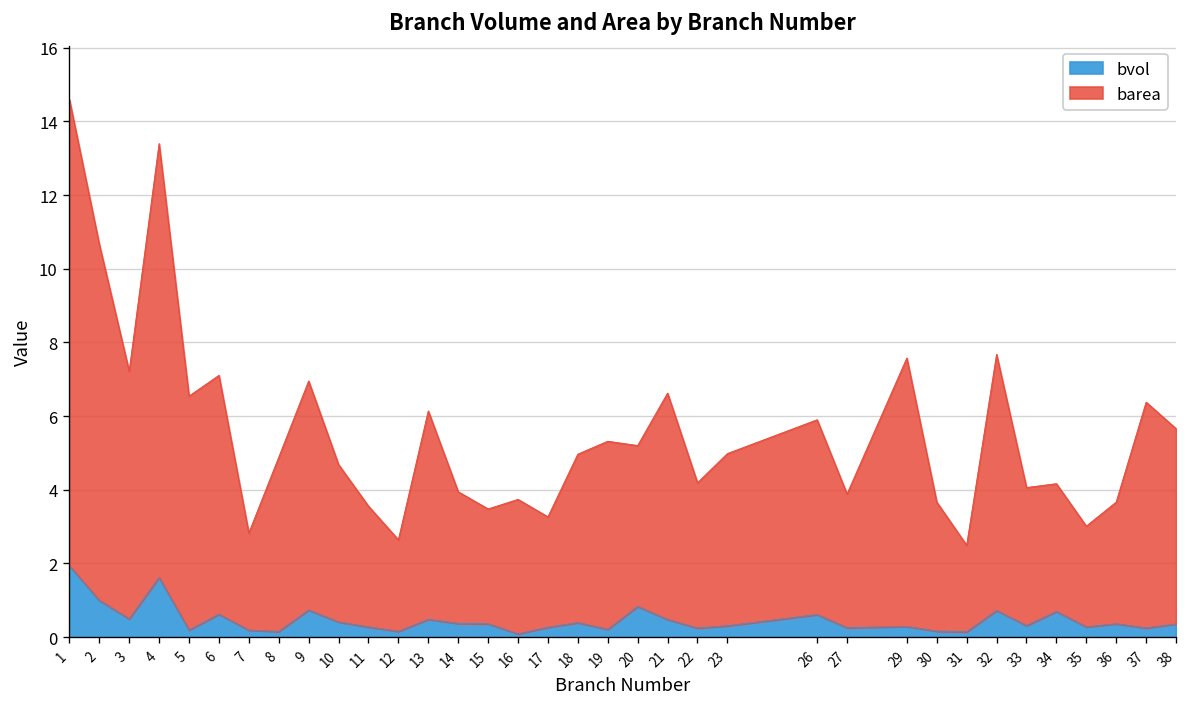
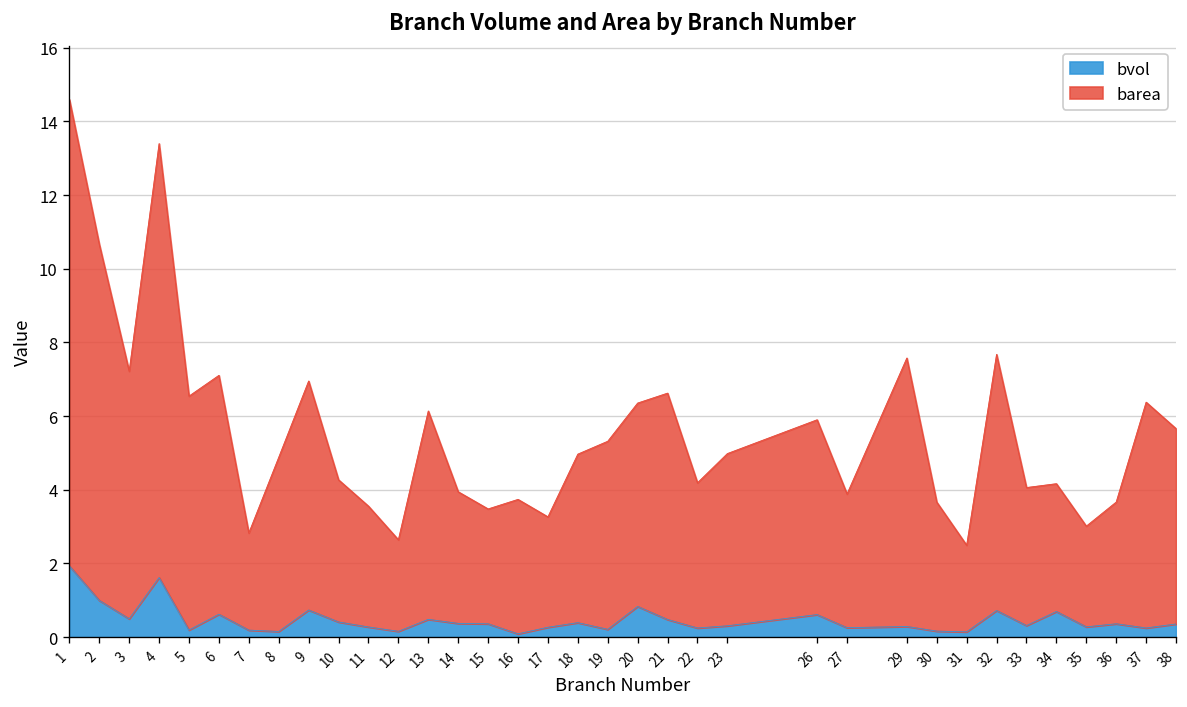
barea, 10: 4.7 -> 4.3
barea, 20: 5.2 -> 6.4
